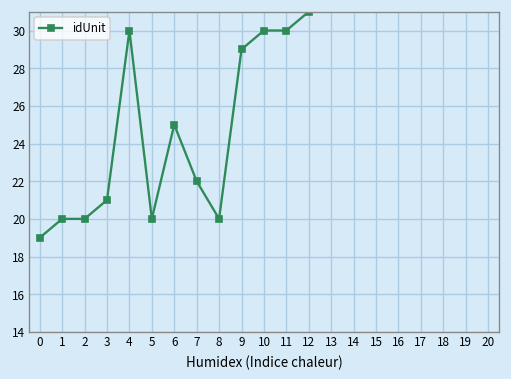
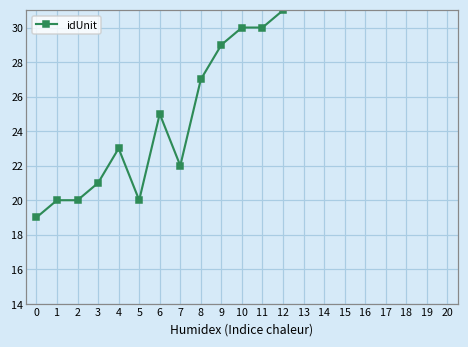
4: 30 -> 23
8: 20 -> 27
